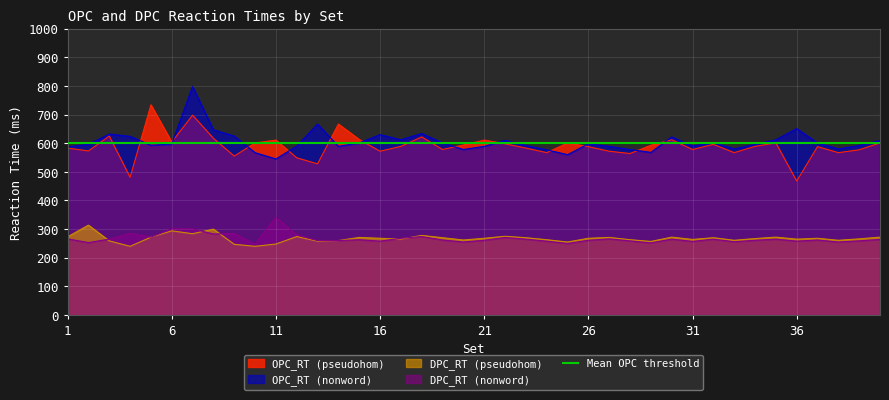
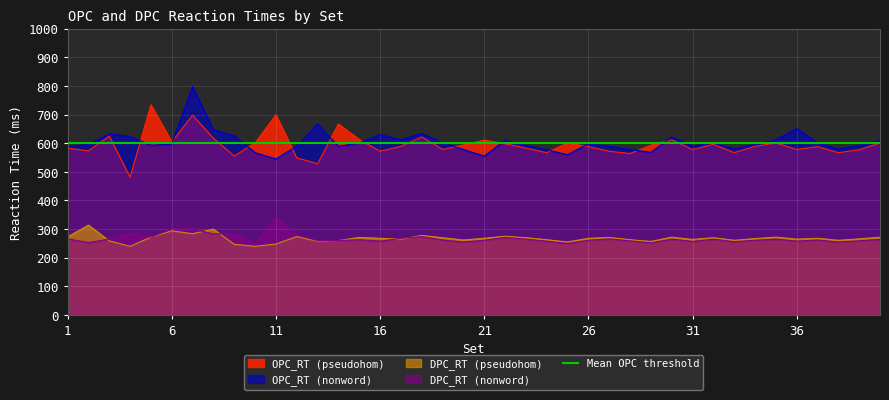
OPC_RT (pseudohom), 11: 610 -> 700
OPC_RT (nonword), 21: 590 -> 560
OPC_RT (pseudohom), 36: 470 -> 580
